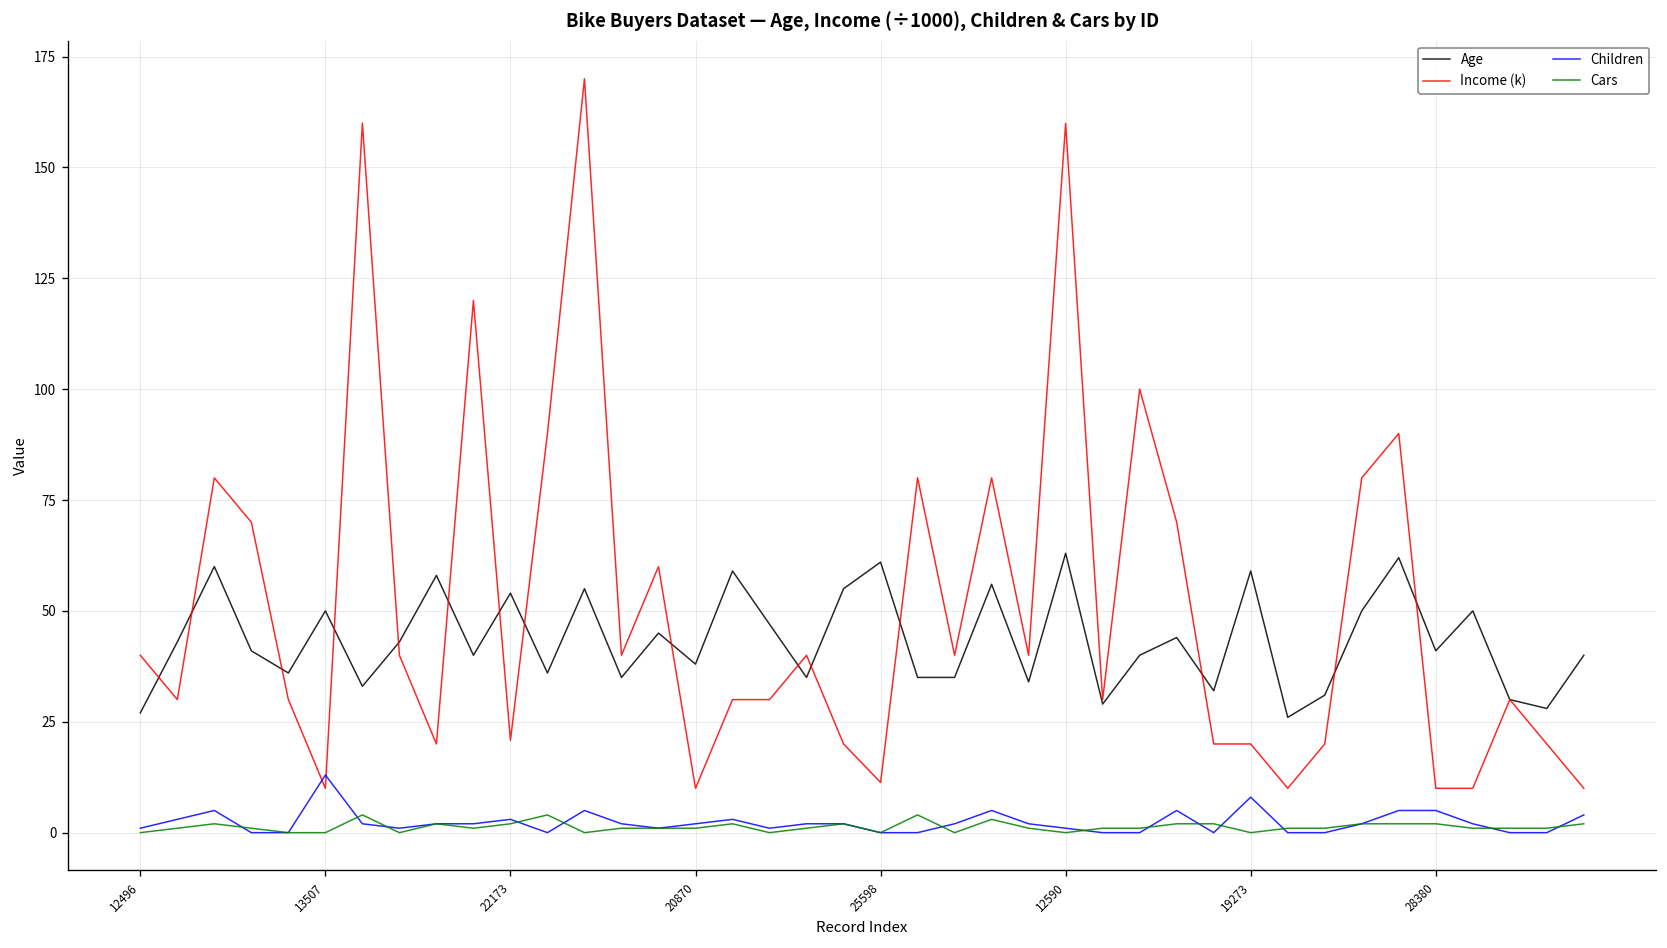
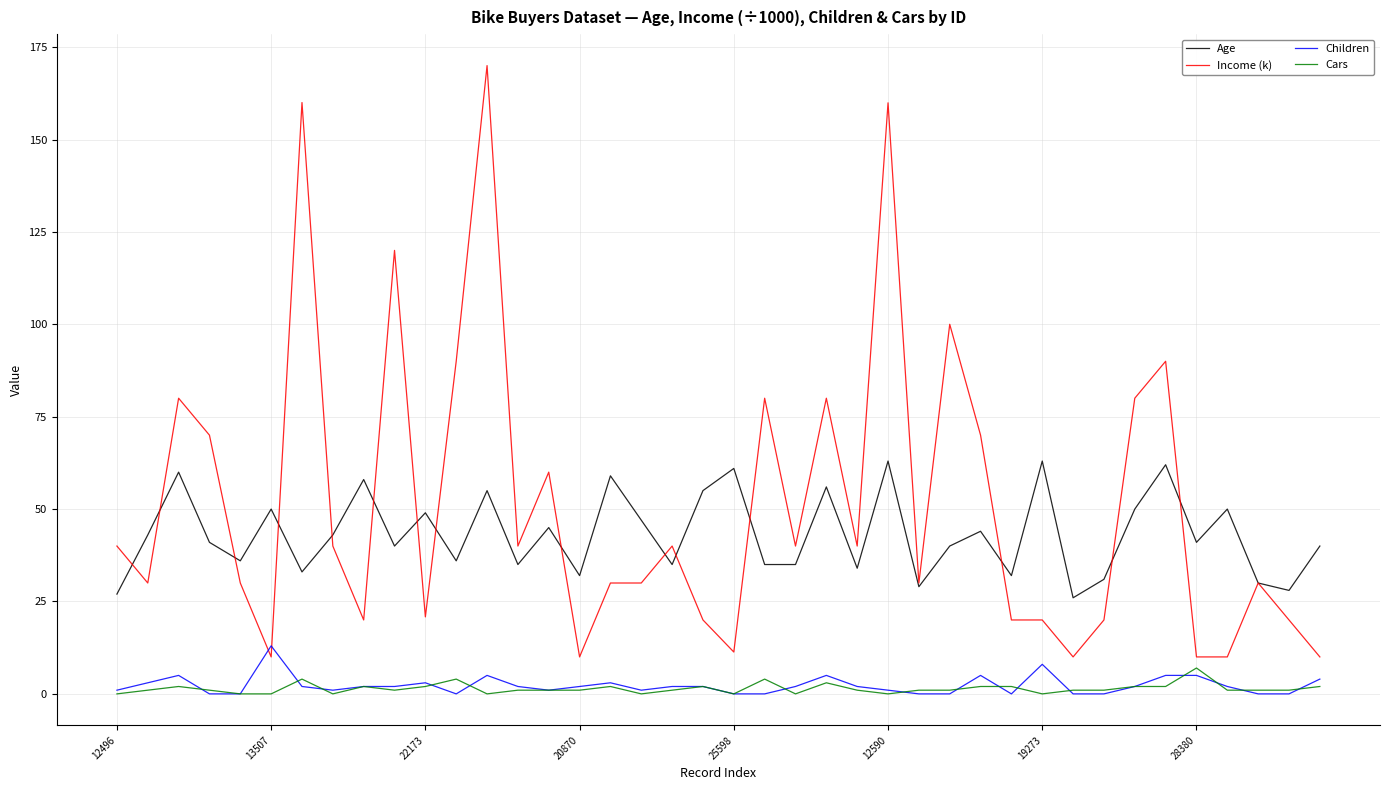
Age, 22173: 54 -> 49
Age, 20870: 38 -> 32
Age, 19273: 59 -> 63
Cars, 28380: 2 -> 7
